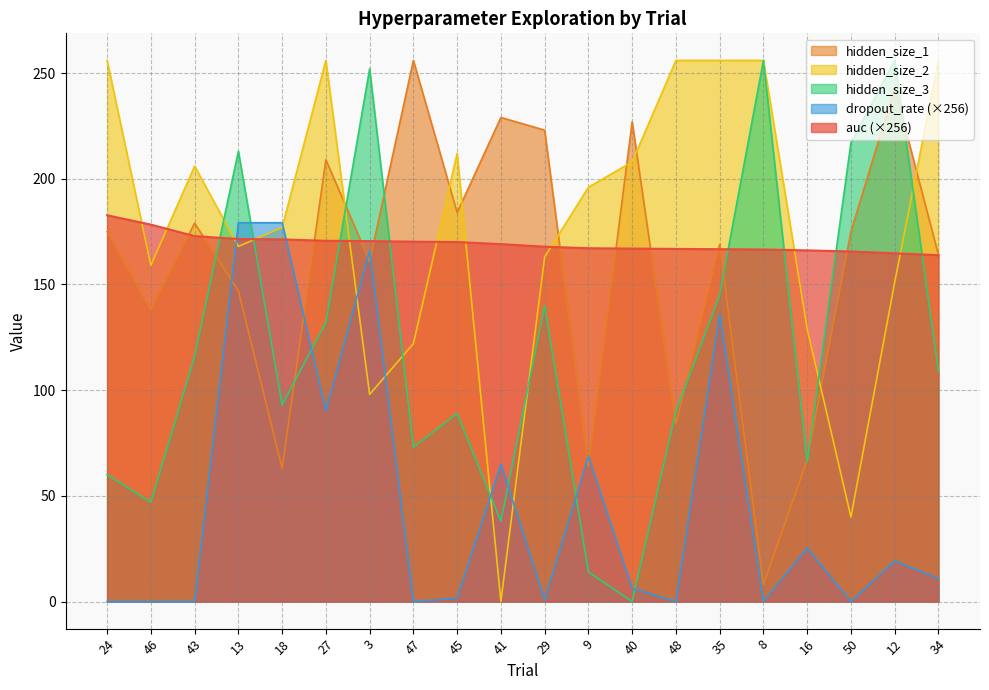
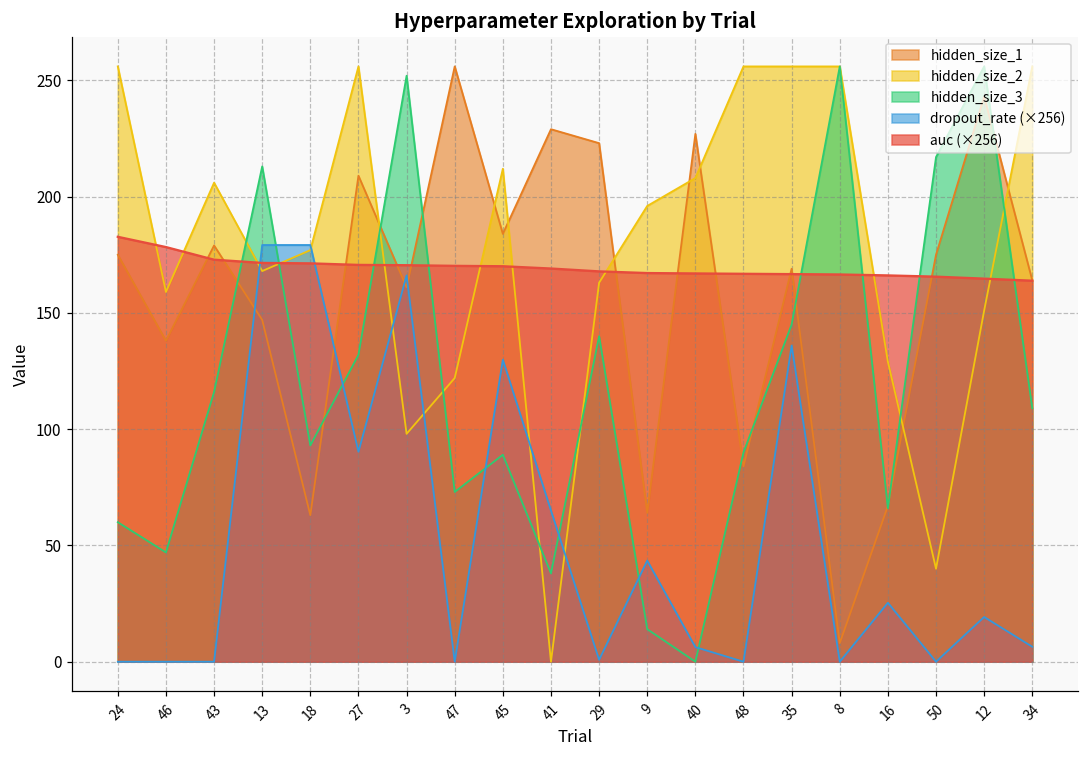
dropout_rate (×256), 45: 2 -> 130
dropout_rate (×256), 9: 69 -> 43
dropout_rate (×256), 34: 11 -> 6
